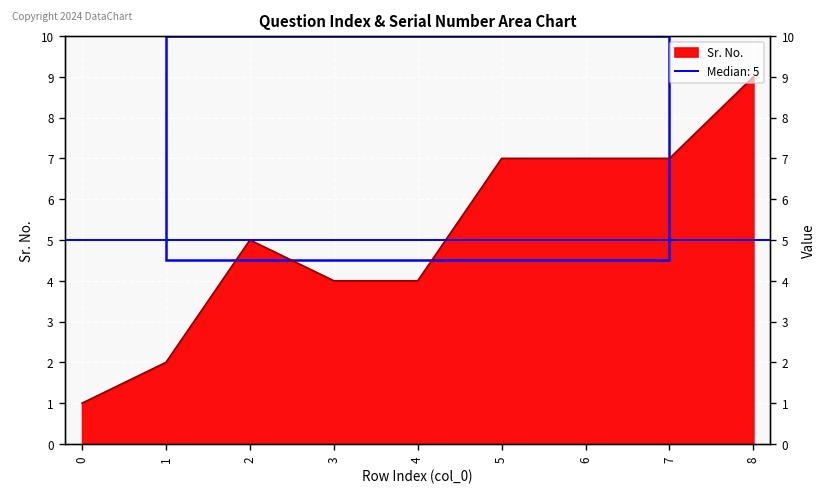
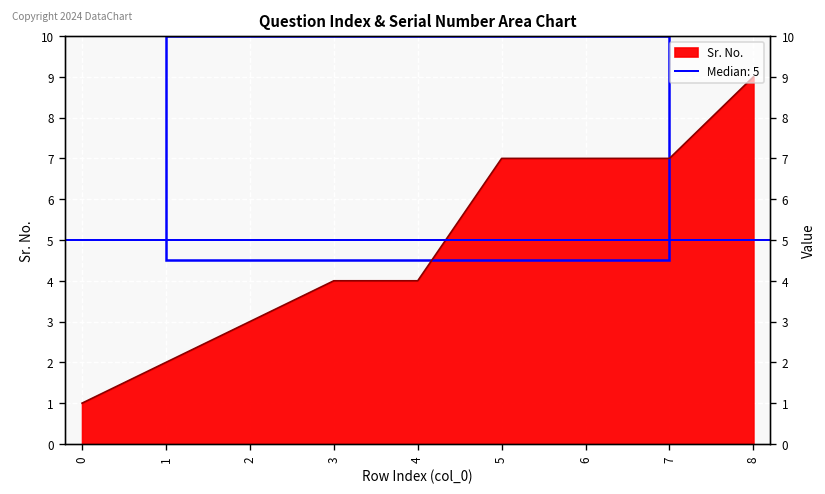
2: 5 -> 3
